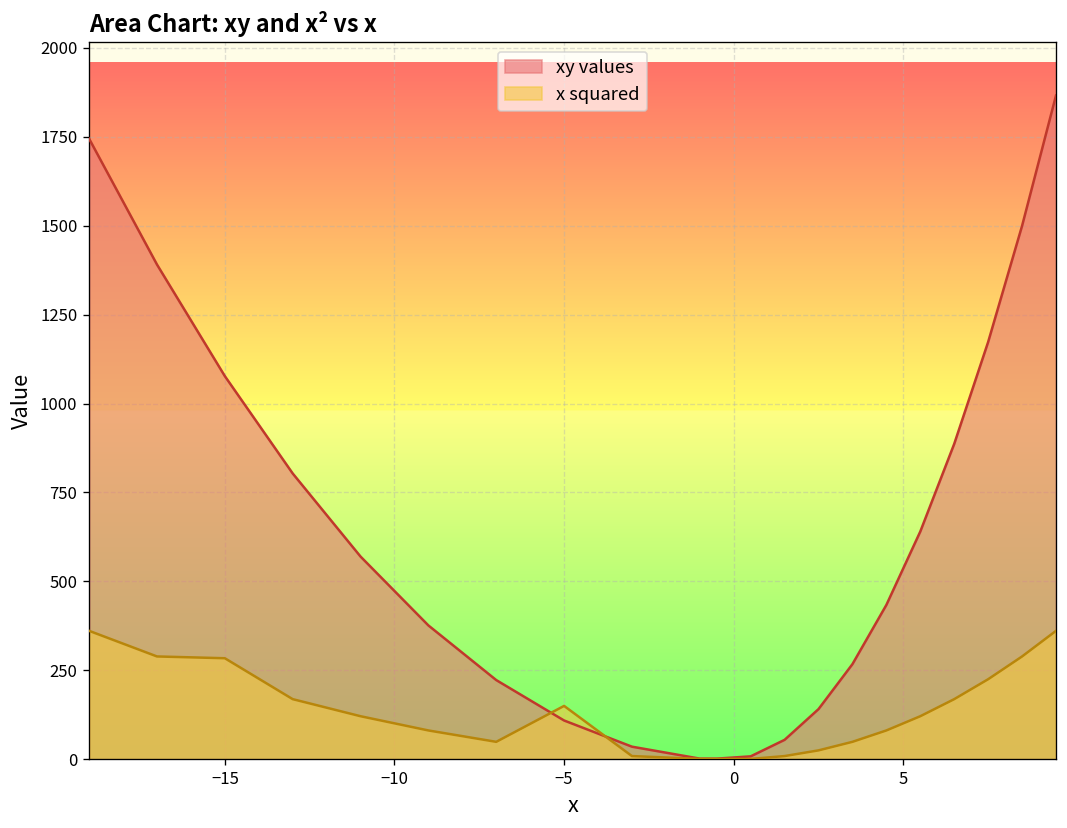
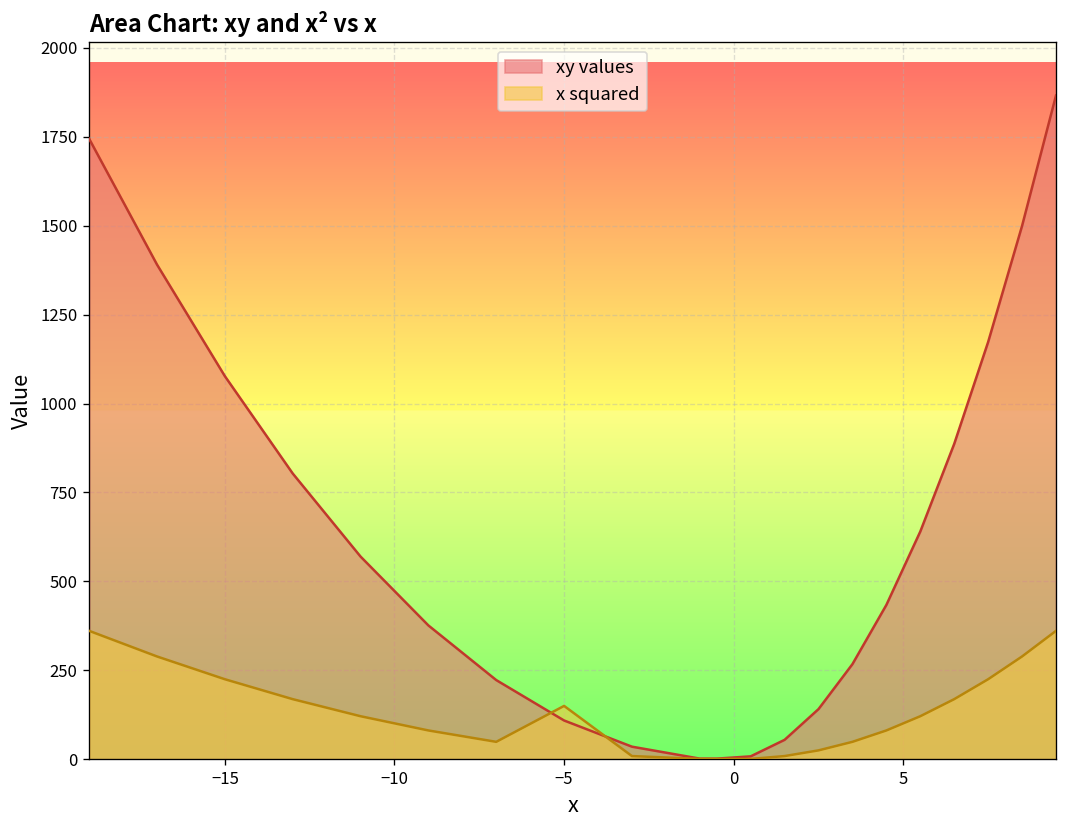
x squared, −15: 280 -> 230
